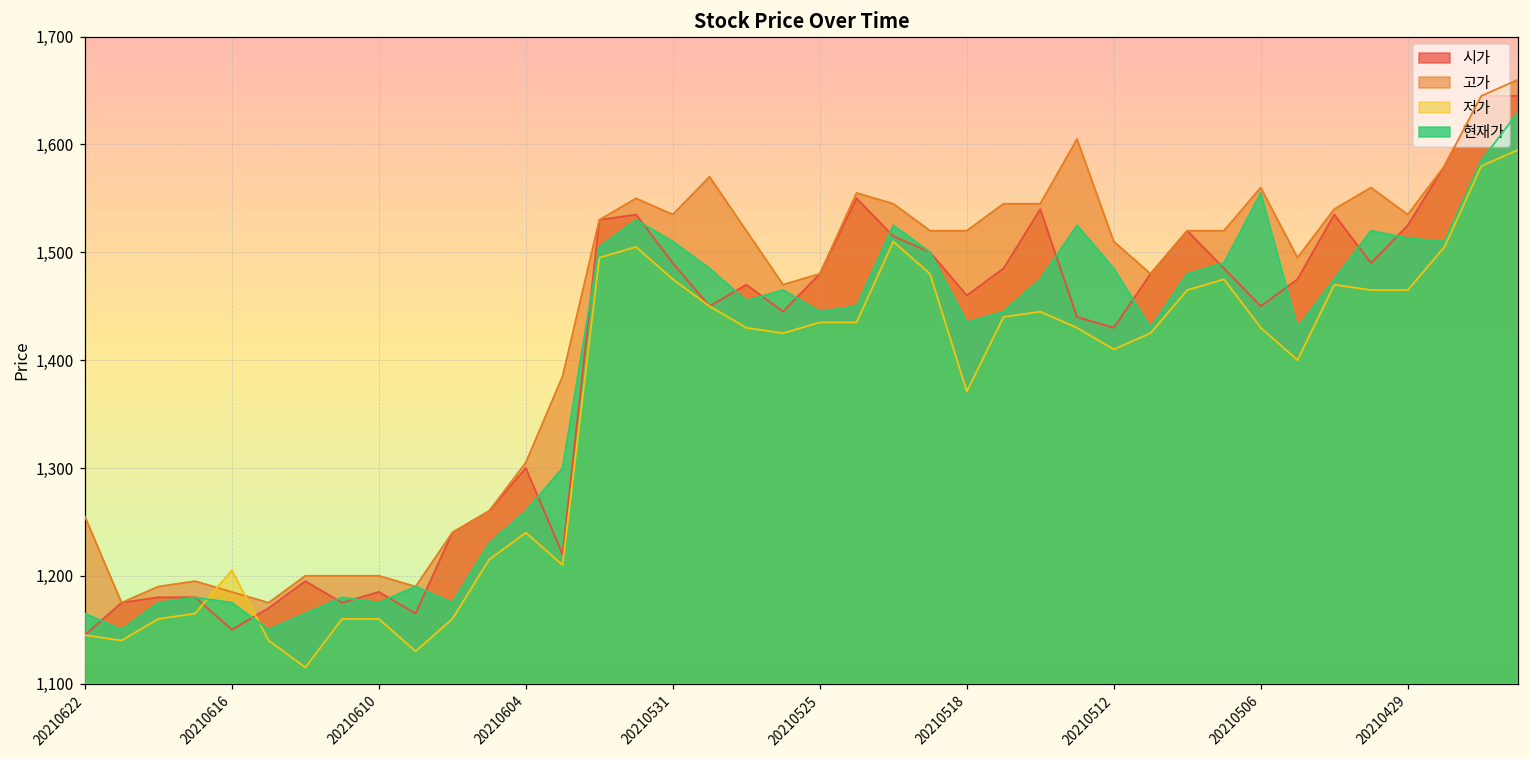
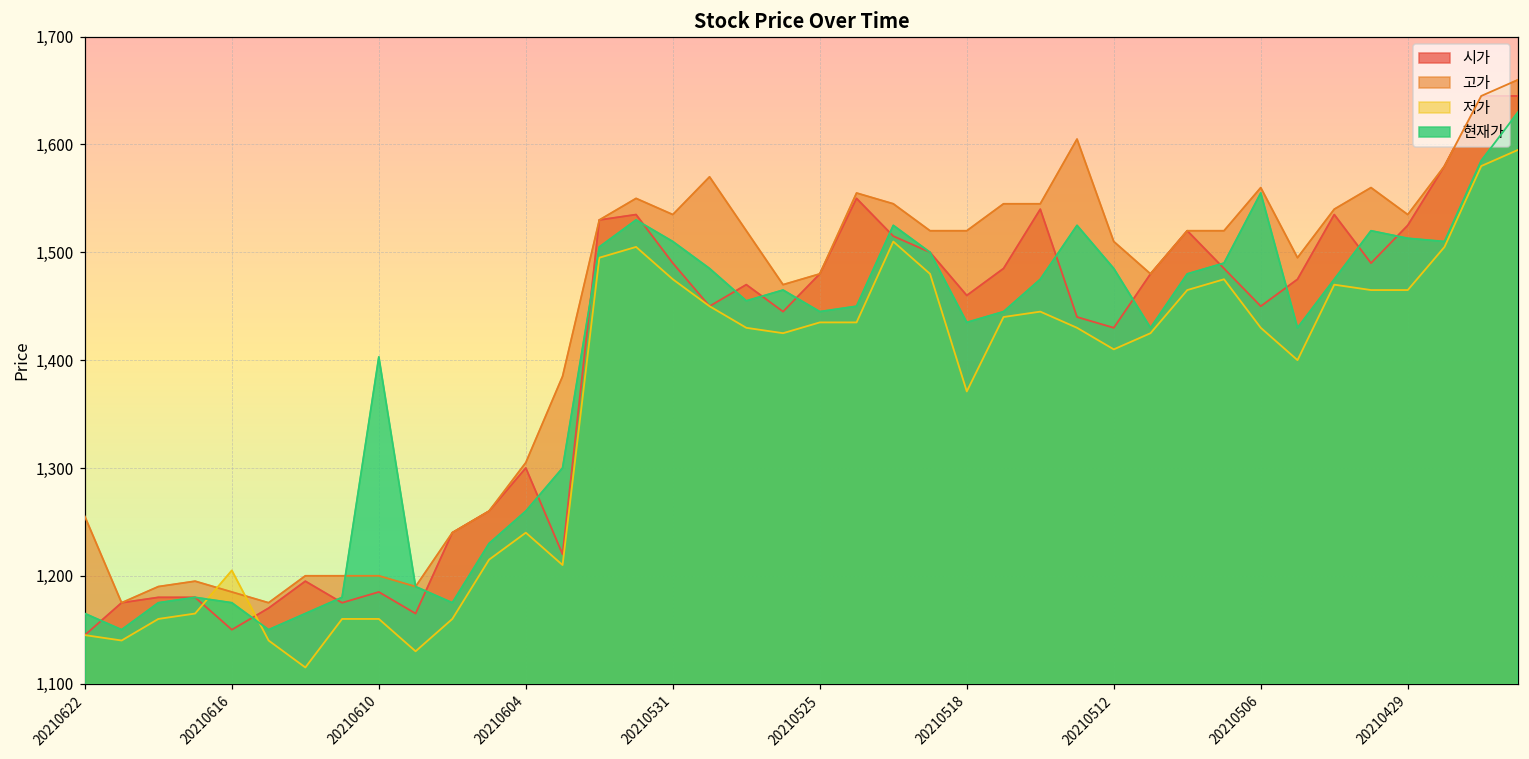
현재가, 20210610: 1,180 -> 1,400
